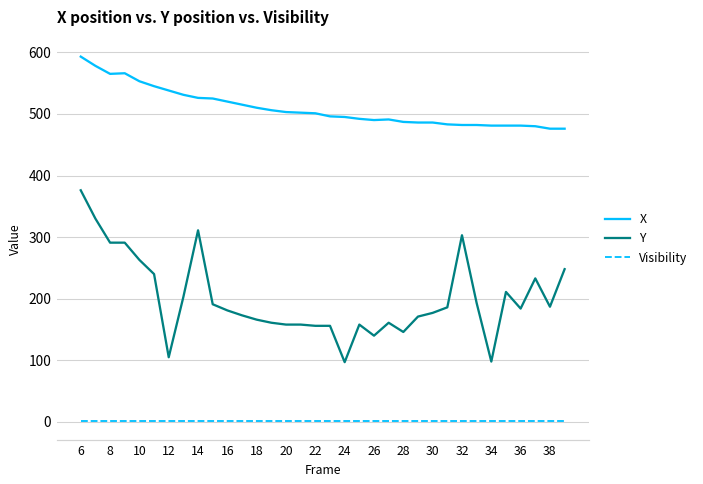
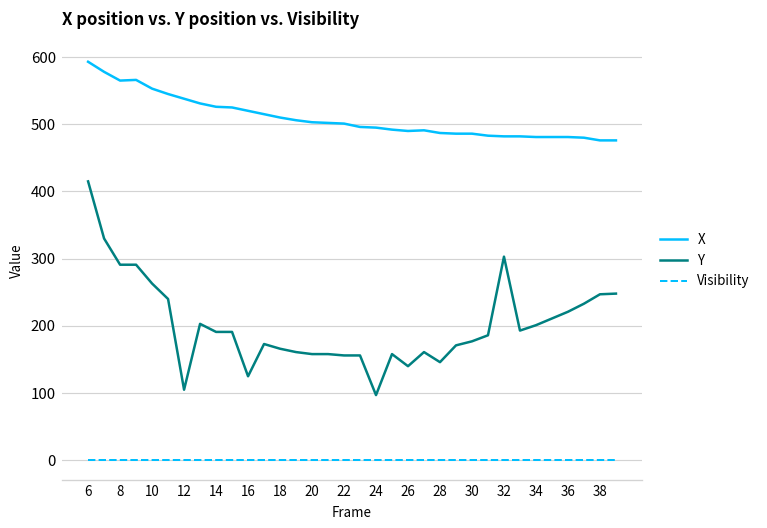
Y, 6: 380 -> 420
Y, 14: 310 -> 190
Y, 16: 180 -> 130
Y, 34: 100 -> 200
Y, 36: 180 -> 220
Y, 38: 190 -> 250
